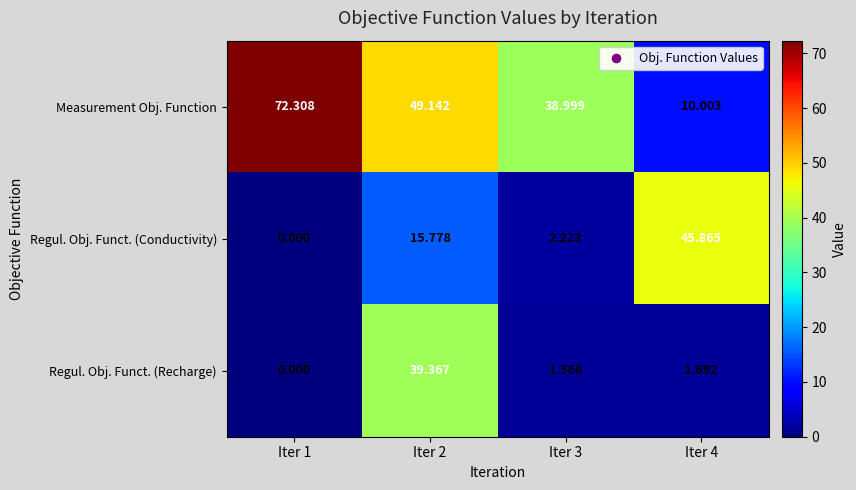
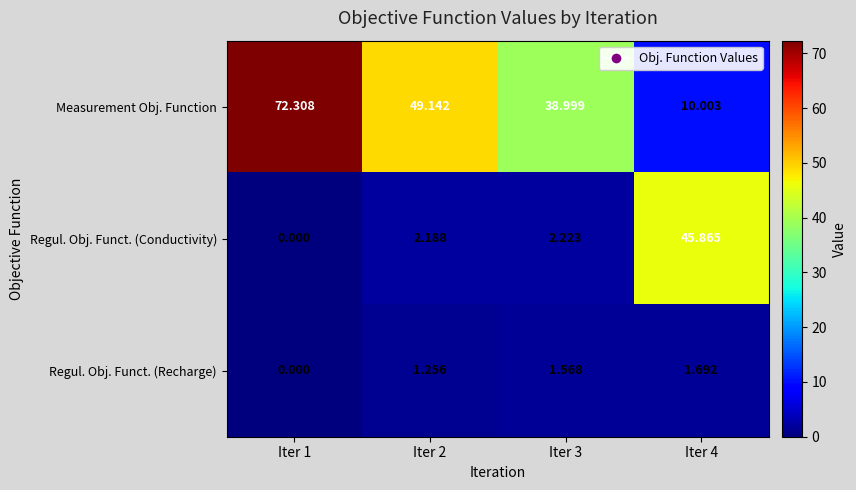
Regul. Obj. Funct. (Conductivity), Iter 2: 15.778 -> 2.188
Regul. Obj. Funct. (Recharge), Iter 2: 39.367 -> 1.256
